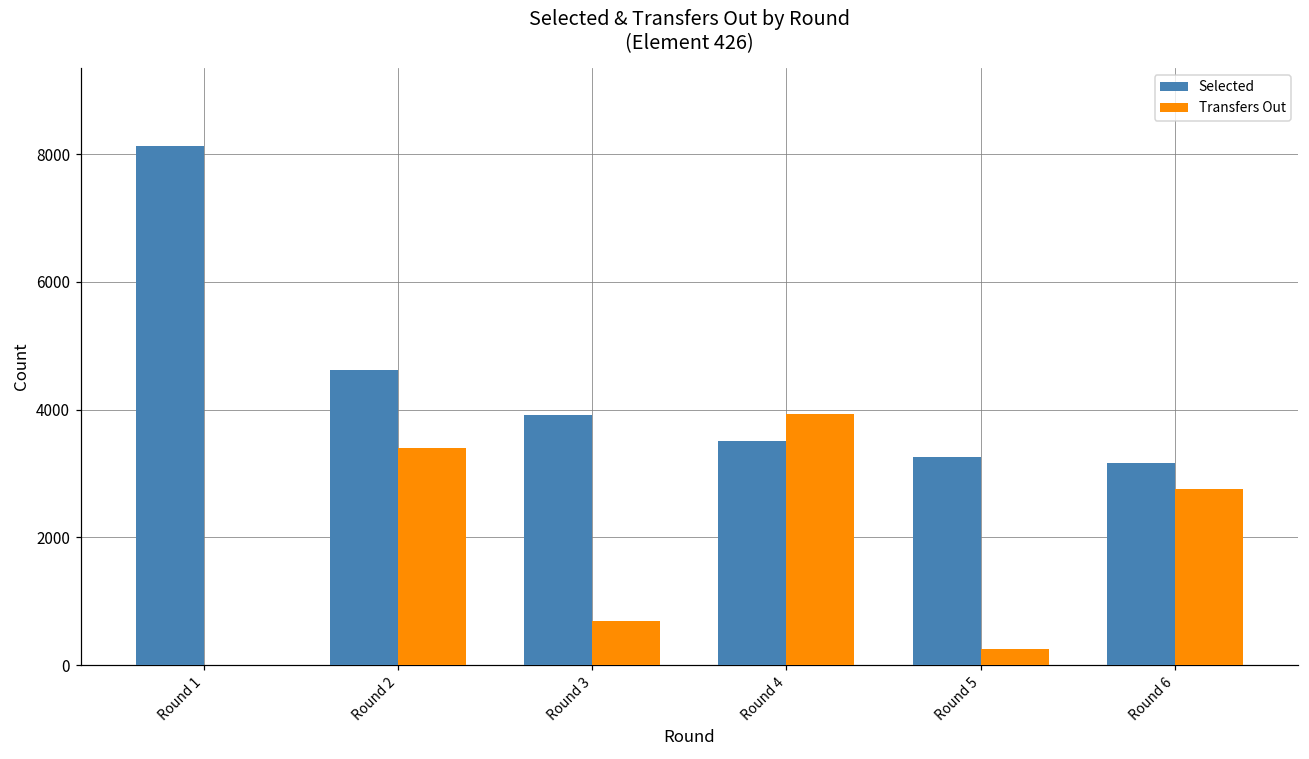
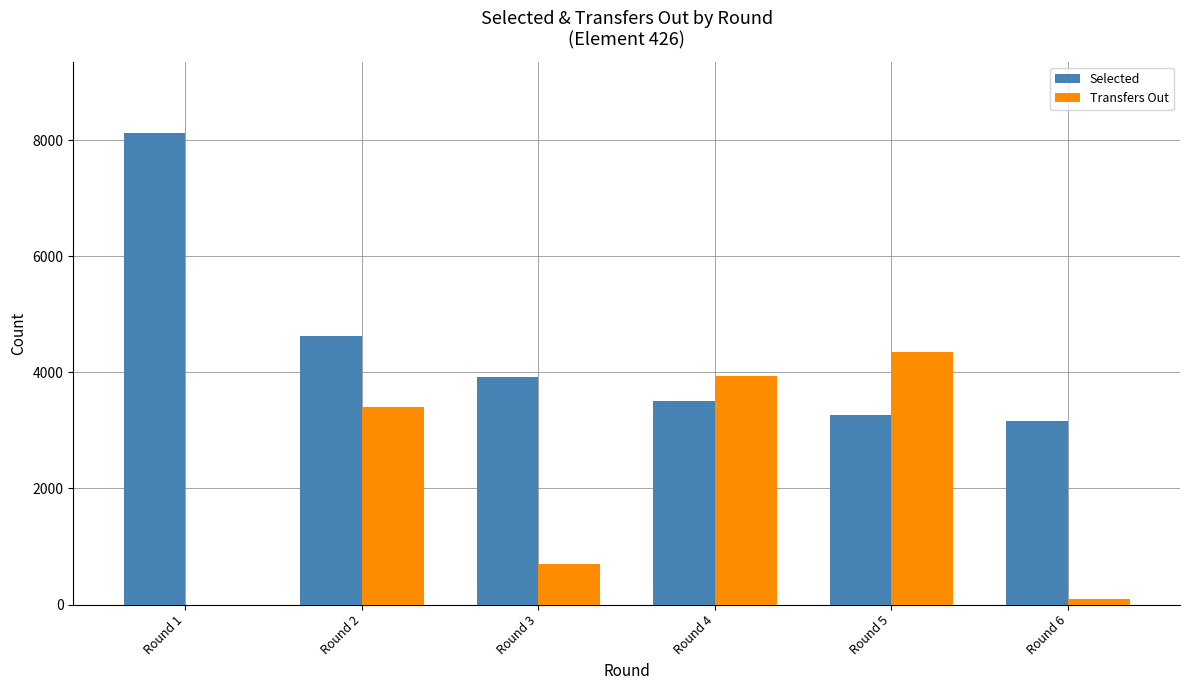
Transfers Out, Round 5: 300 -> 4300
Transfers Out, Round 6: 2700 -> 100
